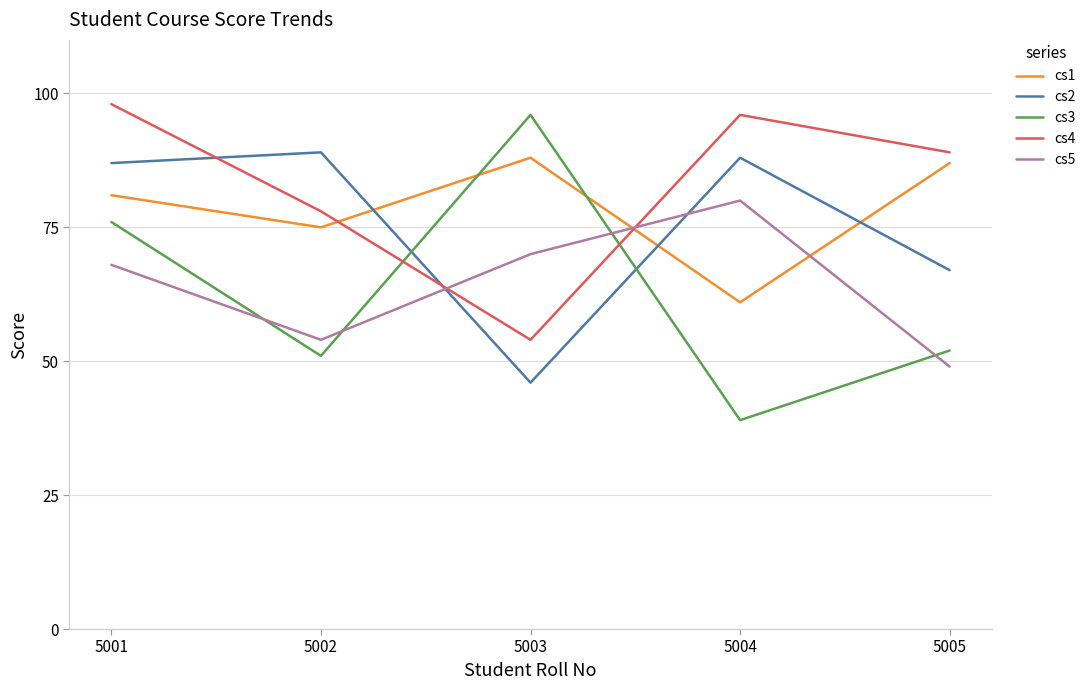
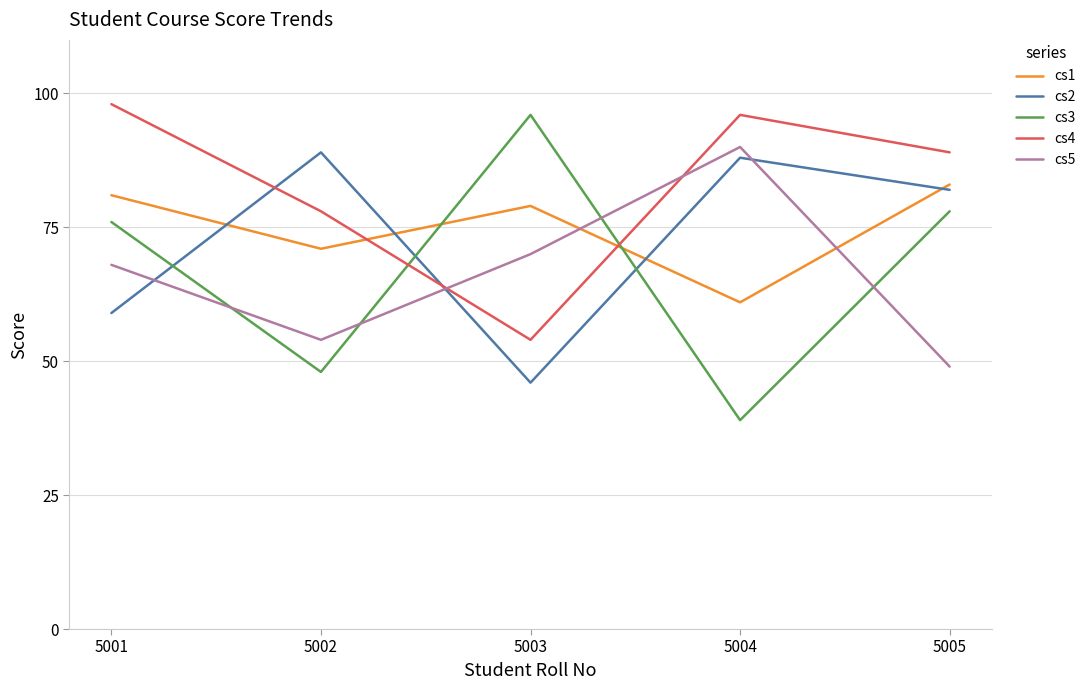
cs2, 5001: 87 -> 59
cs1, 5002: 75 -> 71
cs3, 5002: 51 -> 48
cs1, 5003: 88 -> 79
cs5, 5004: 80 -> 90
cs1, 5005: 87 -> 83
cs2, 5005: 67 -> 82
cs3, 5005: 52 -> 78
